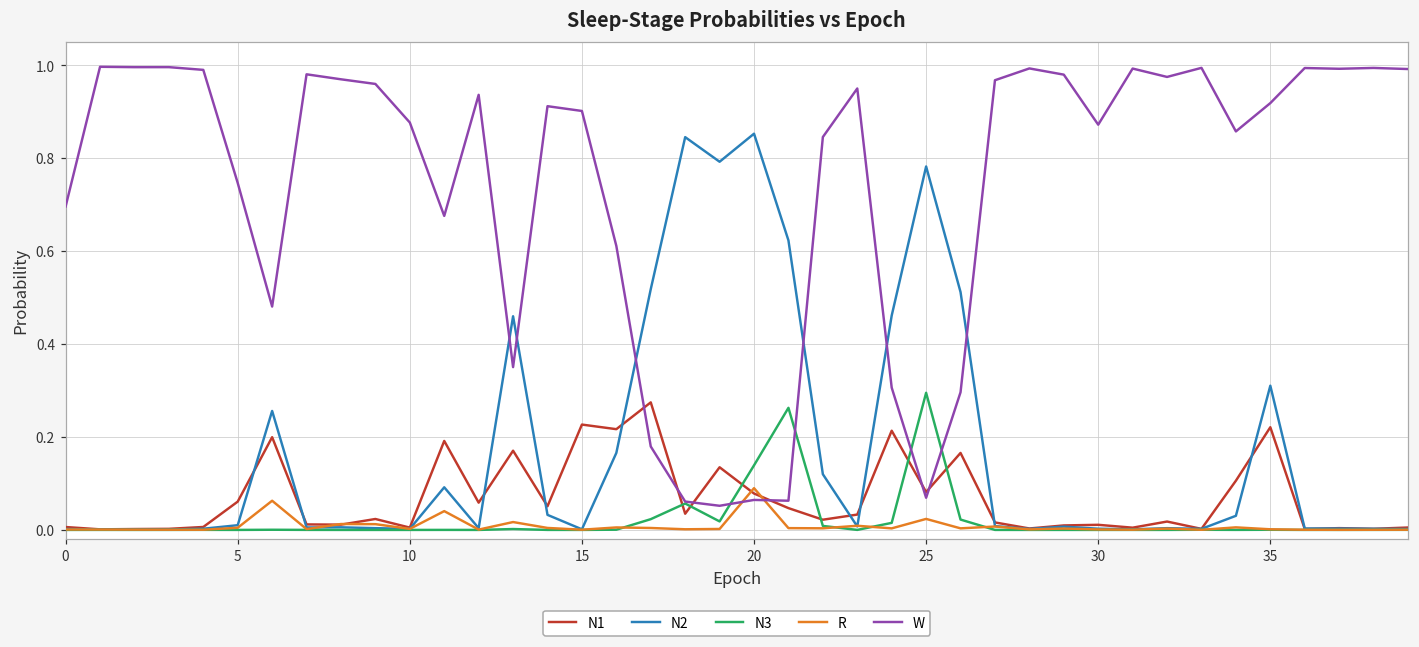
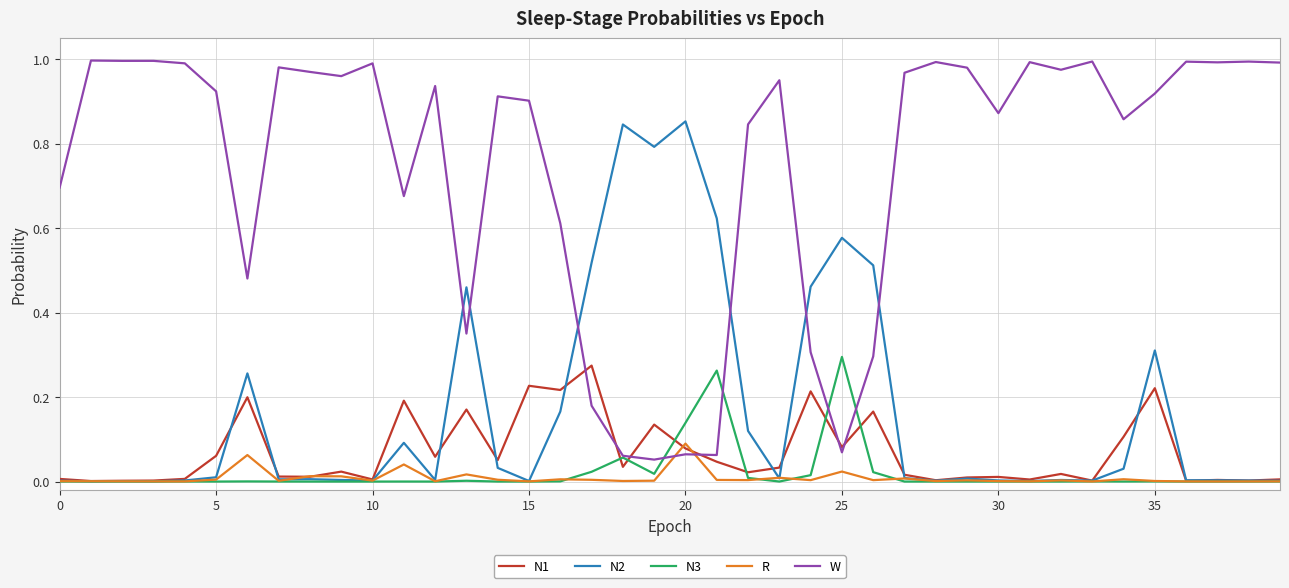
W, 5: 0.75 -> 0.92
W, 10: 0.88 -> 0.99
N2, 25: 0.78 -> 0.58
